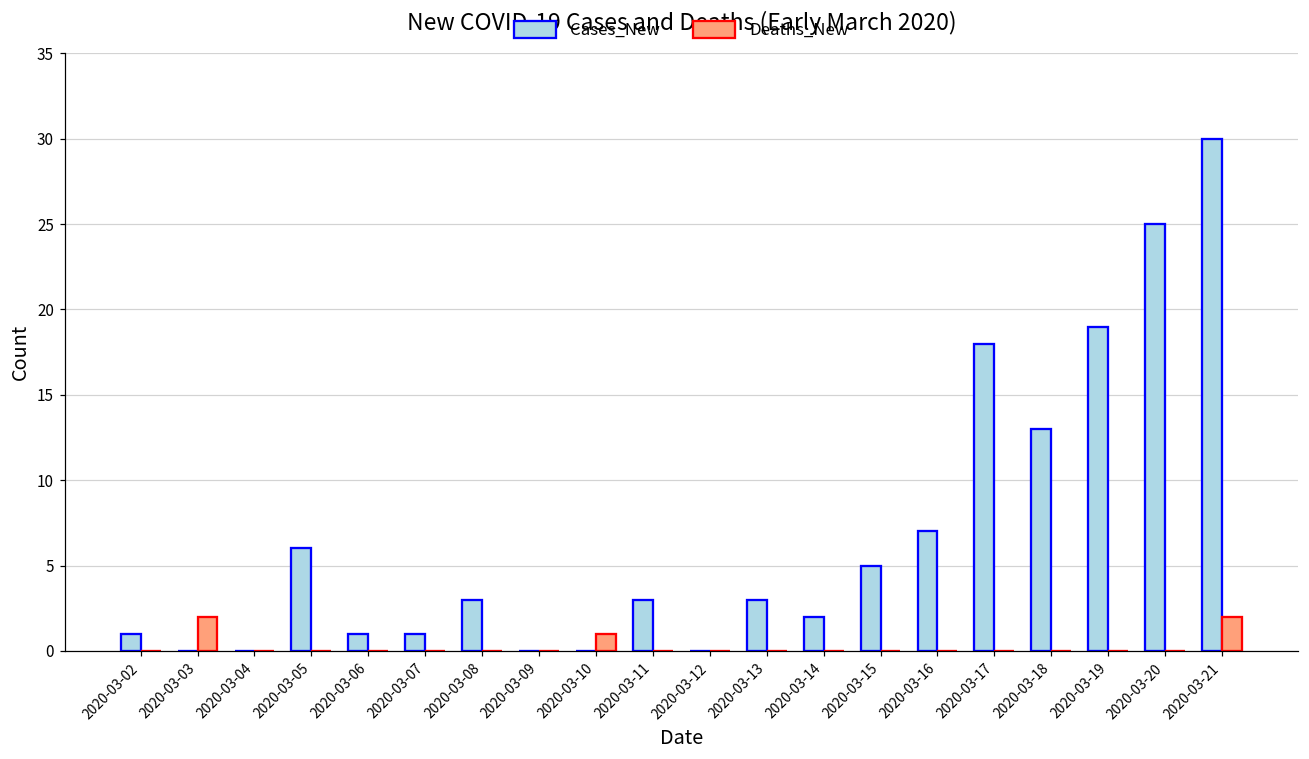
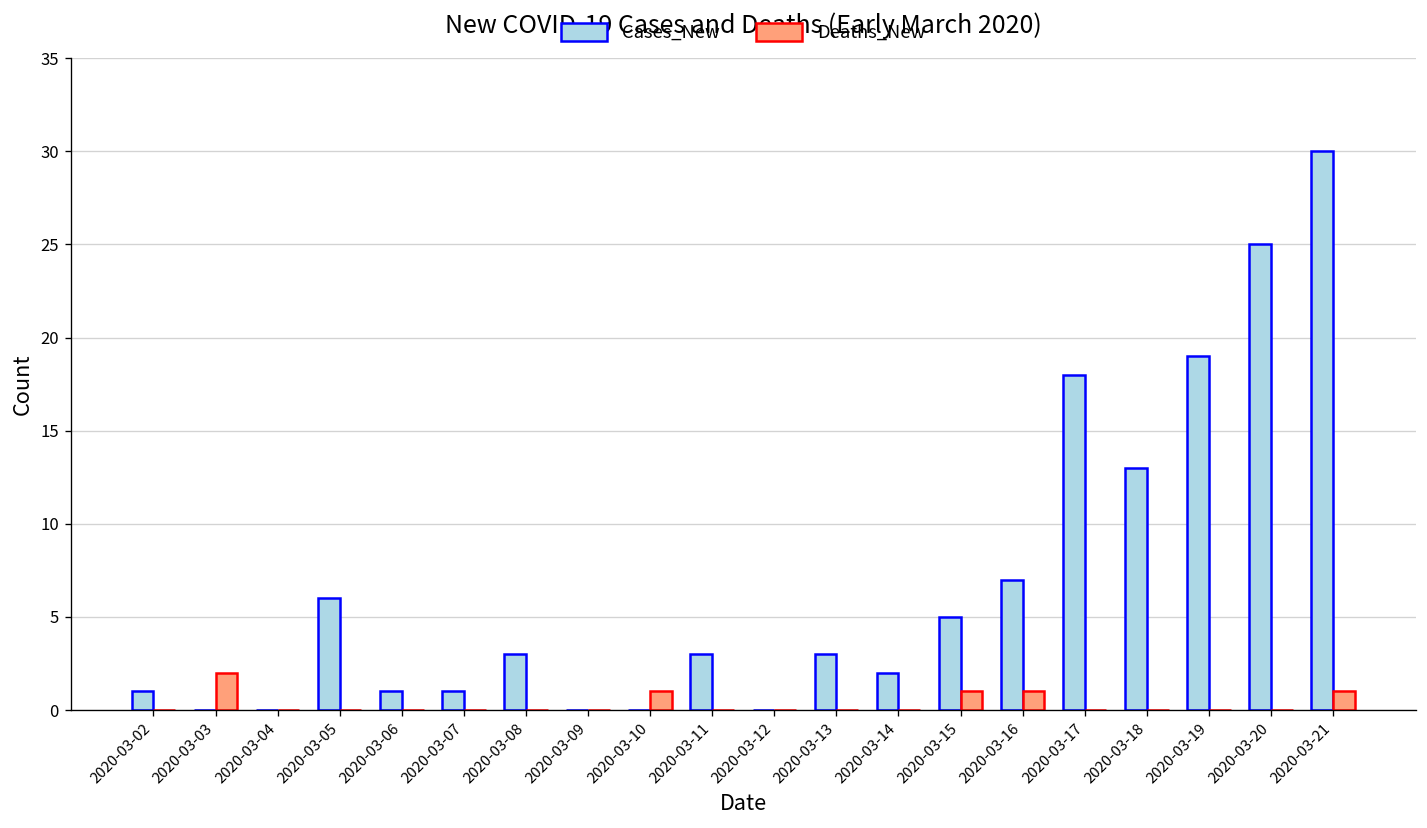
Deaths_New, 2020-03-15: 0 -> 1
Deaths_New, 2020-03-16: 0 -> 1
Deaths_New, 2020-03-21: 2 -> 1
